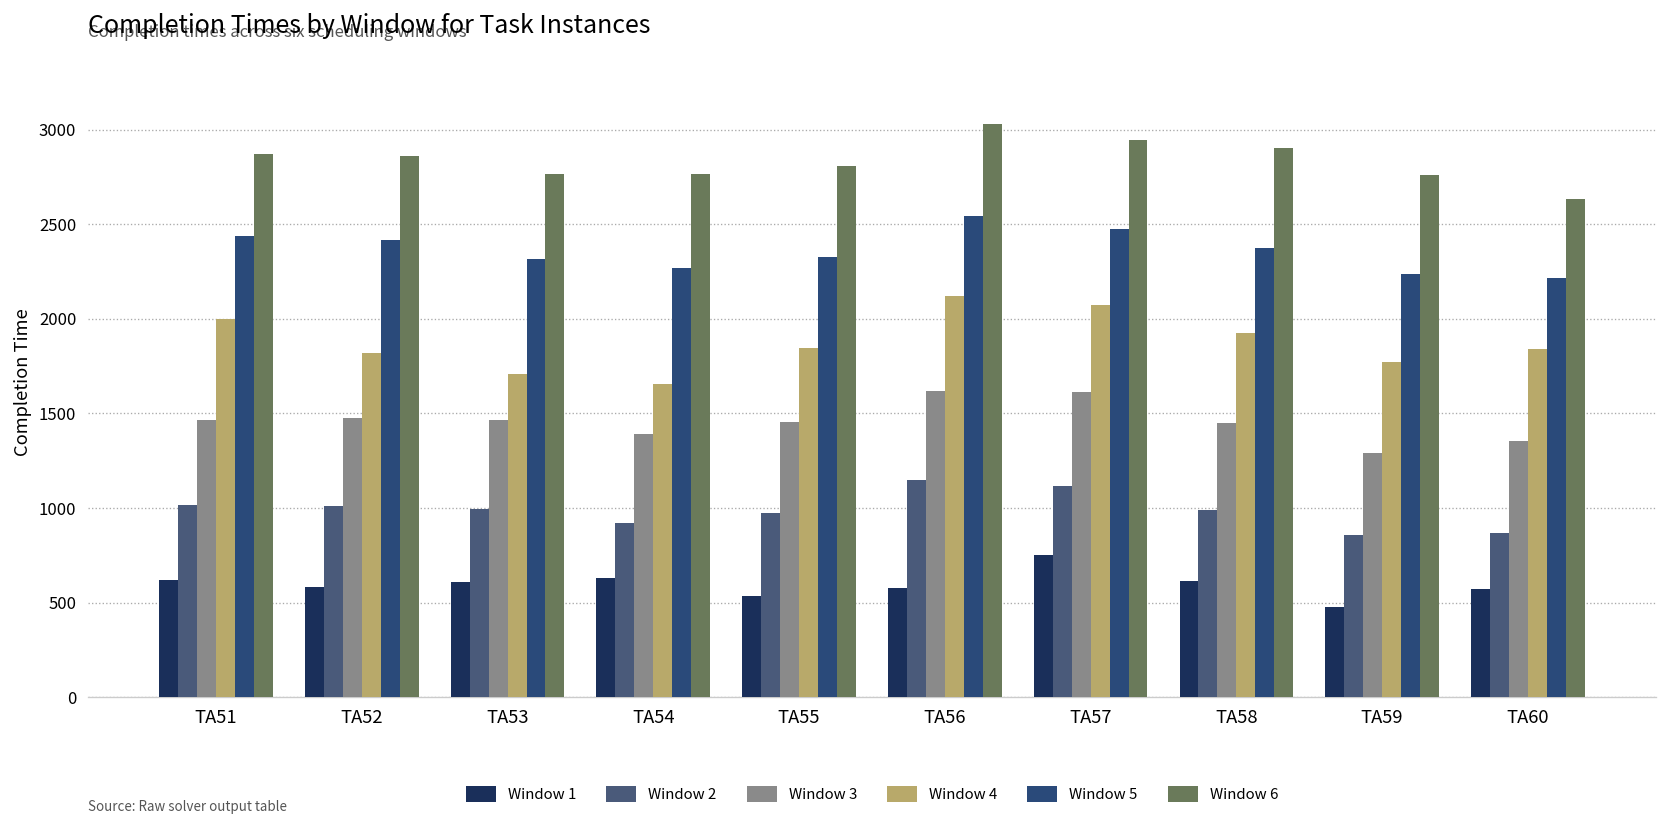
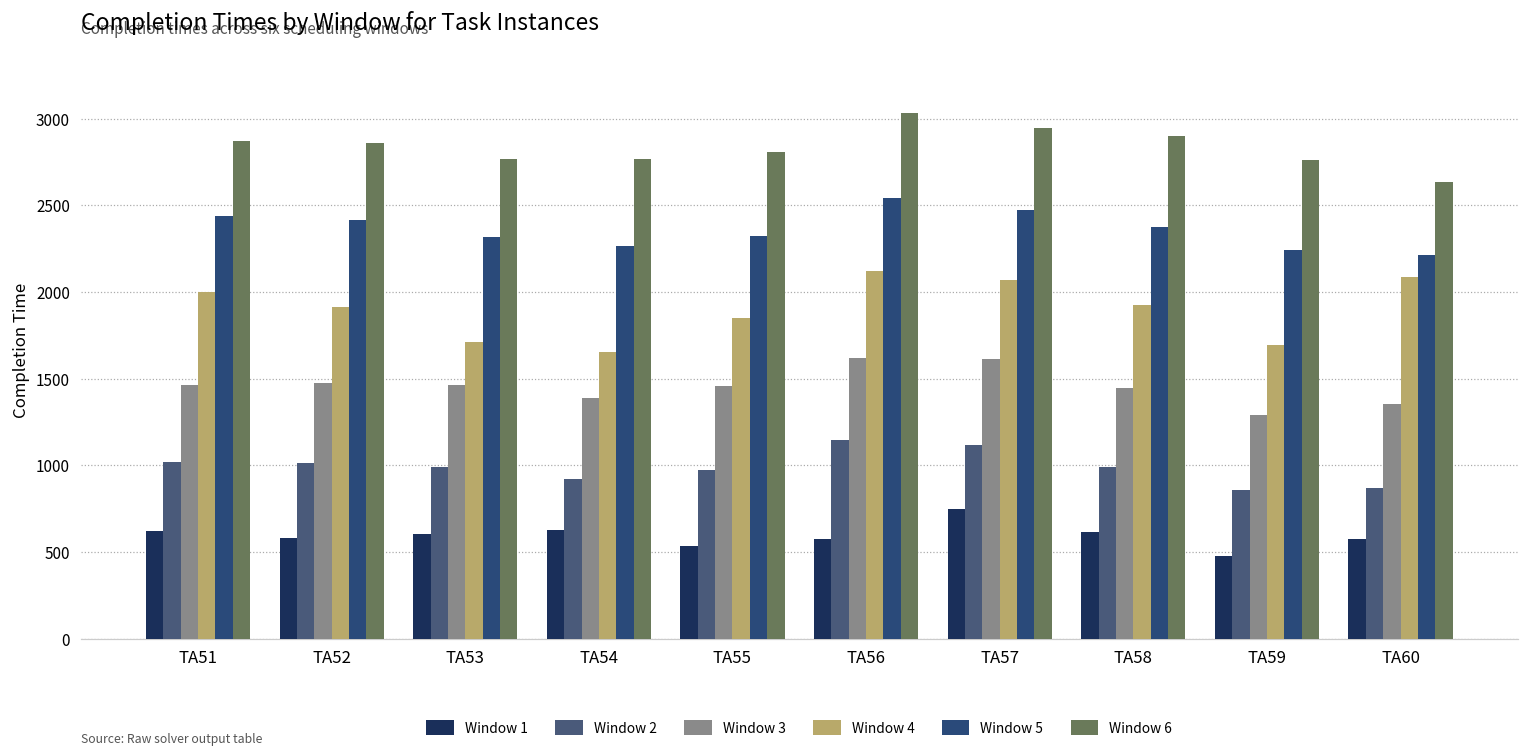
Window 4, TA52: 1820 -> 1910
Window 4, TA59: 1770 -> 1690
Window 4, TA60: 1840 -> 2090
